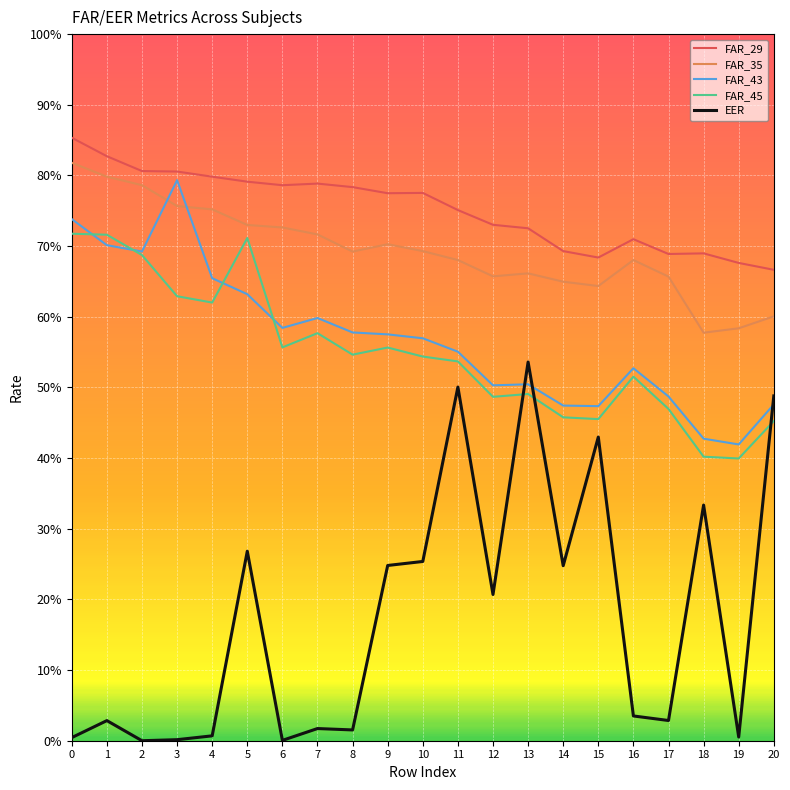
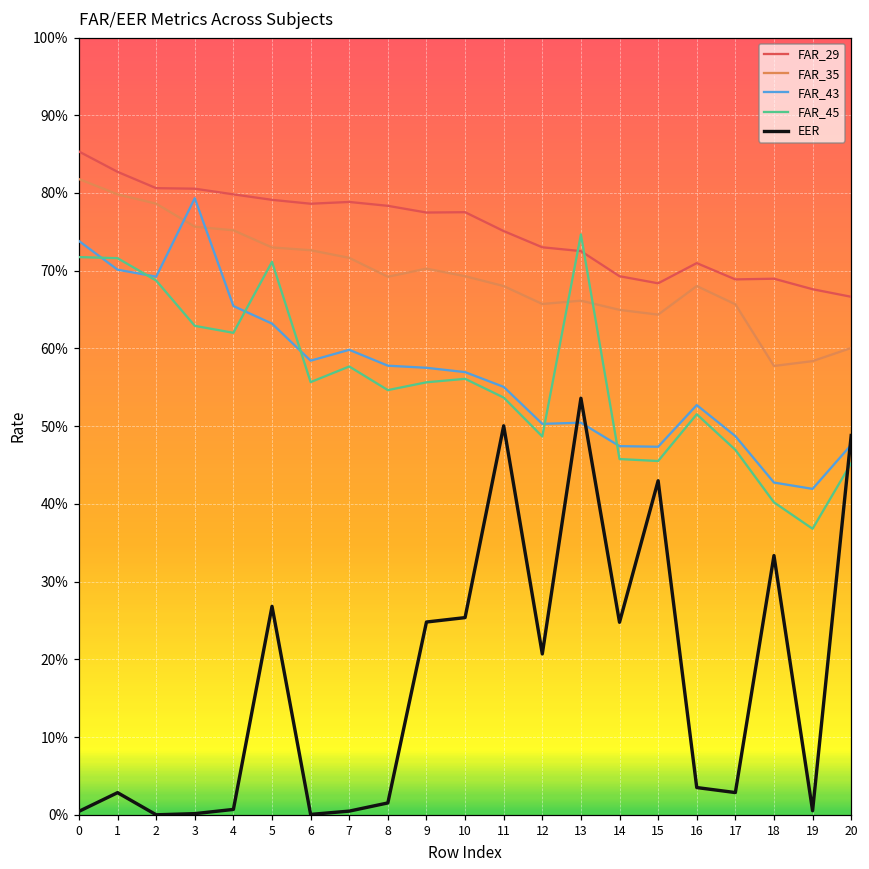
EER, 7: 2% -> 0%
FAR_45, 10: 54% -> 56%
FAR_45, 13: 49% -> 75%
FAR_45, 19: 40% -> 37%
